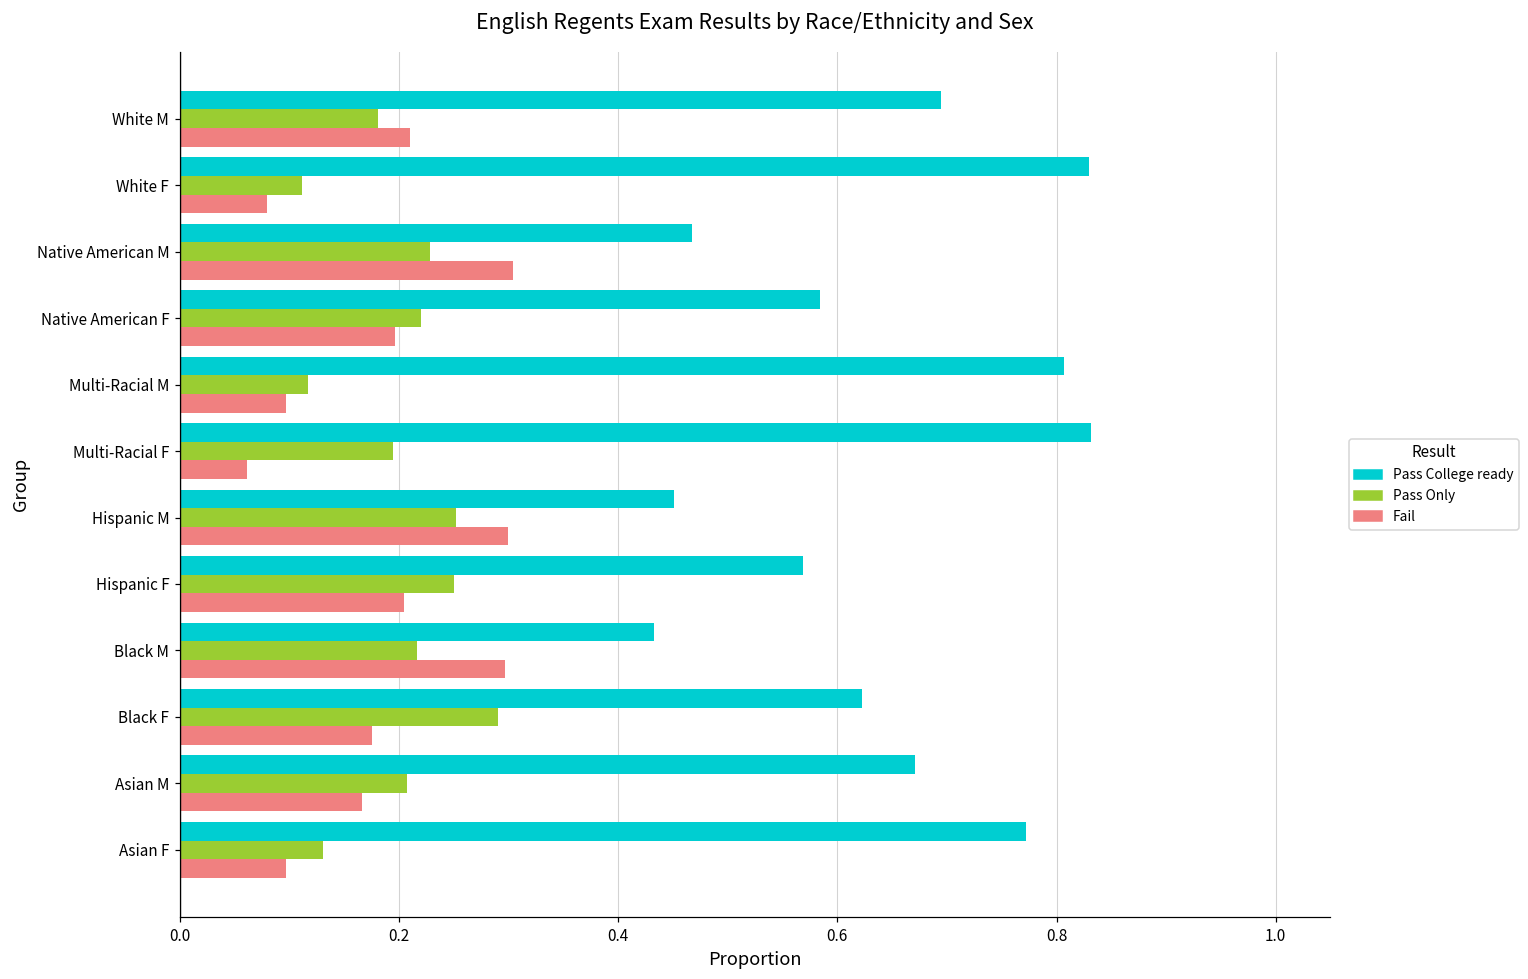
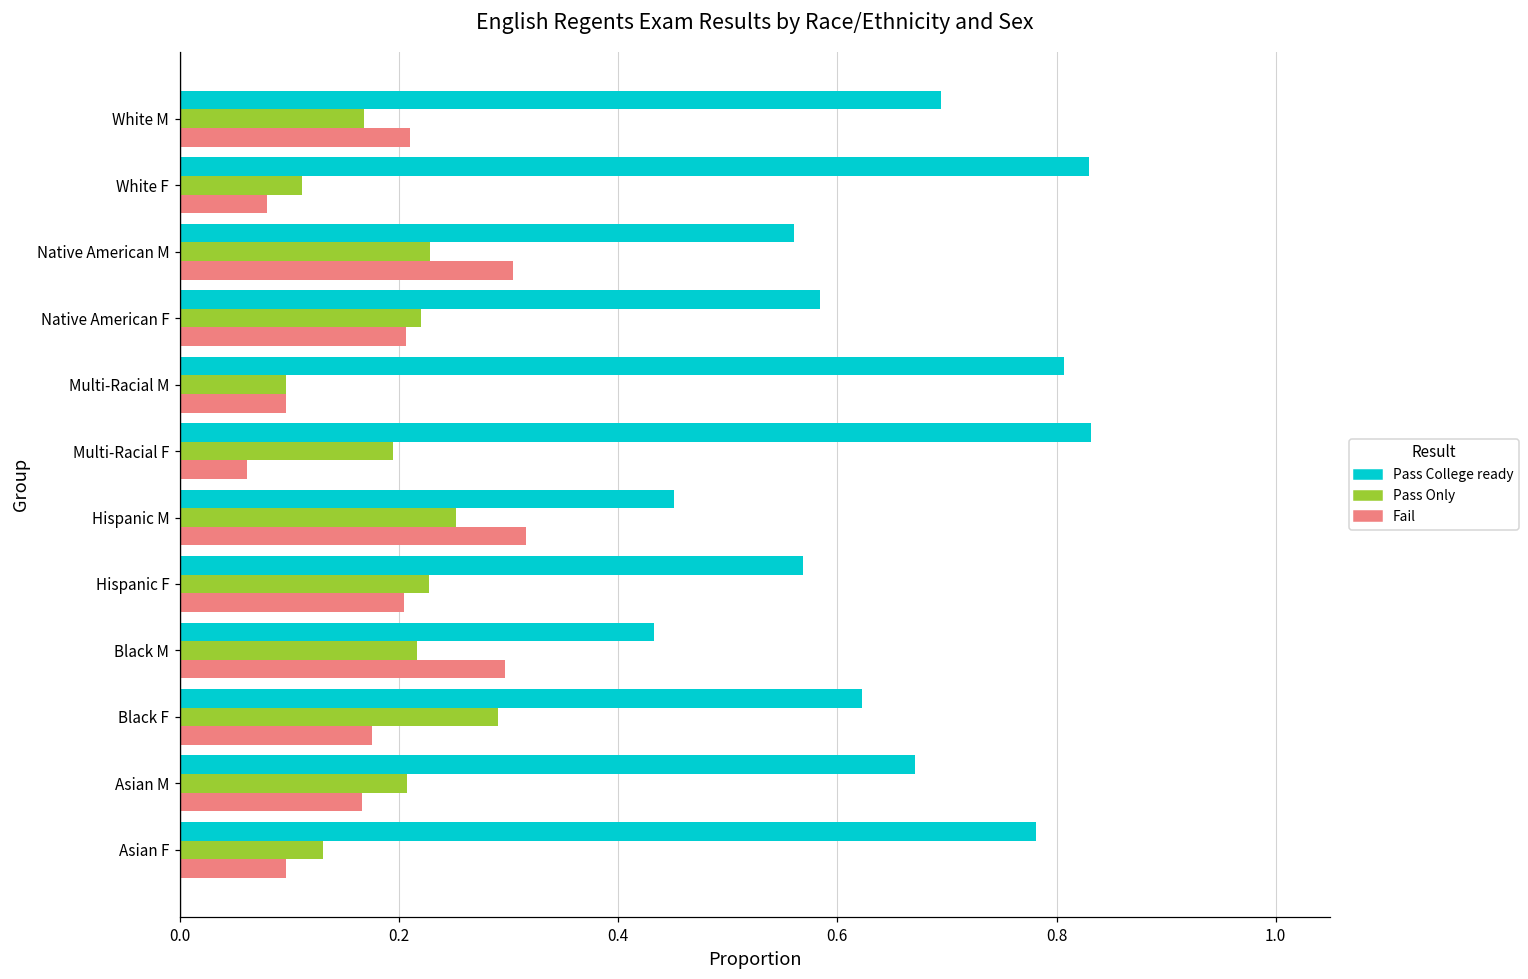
Pass Only, White M: 0.18 -> 0.17
Pass College ready, Native American M: 0.47 -> 0.56
Fail, Native American F: 0.20 -> 0.21
Pass Only, Multi-Racial M: 0.12 -> 0.10
Fail, Hispanic M: 0.30 -> 0.32
Pass Only, Hispanic F: 0.25 -> 0.23
Pass College ready, Asian F: 0.77 -> 0.78
